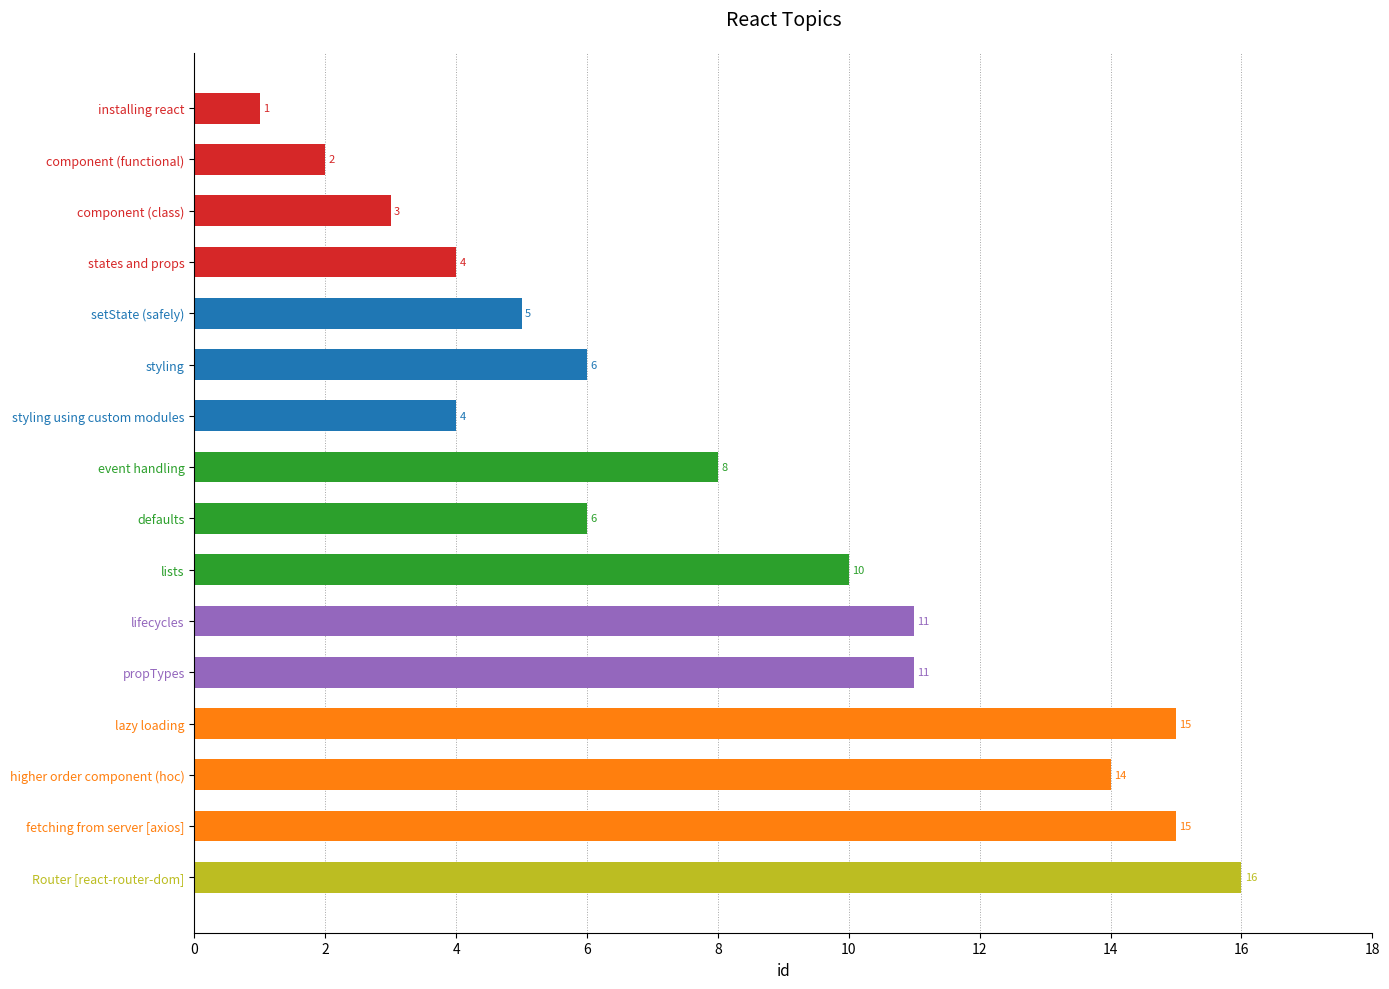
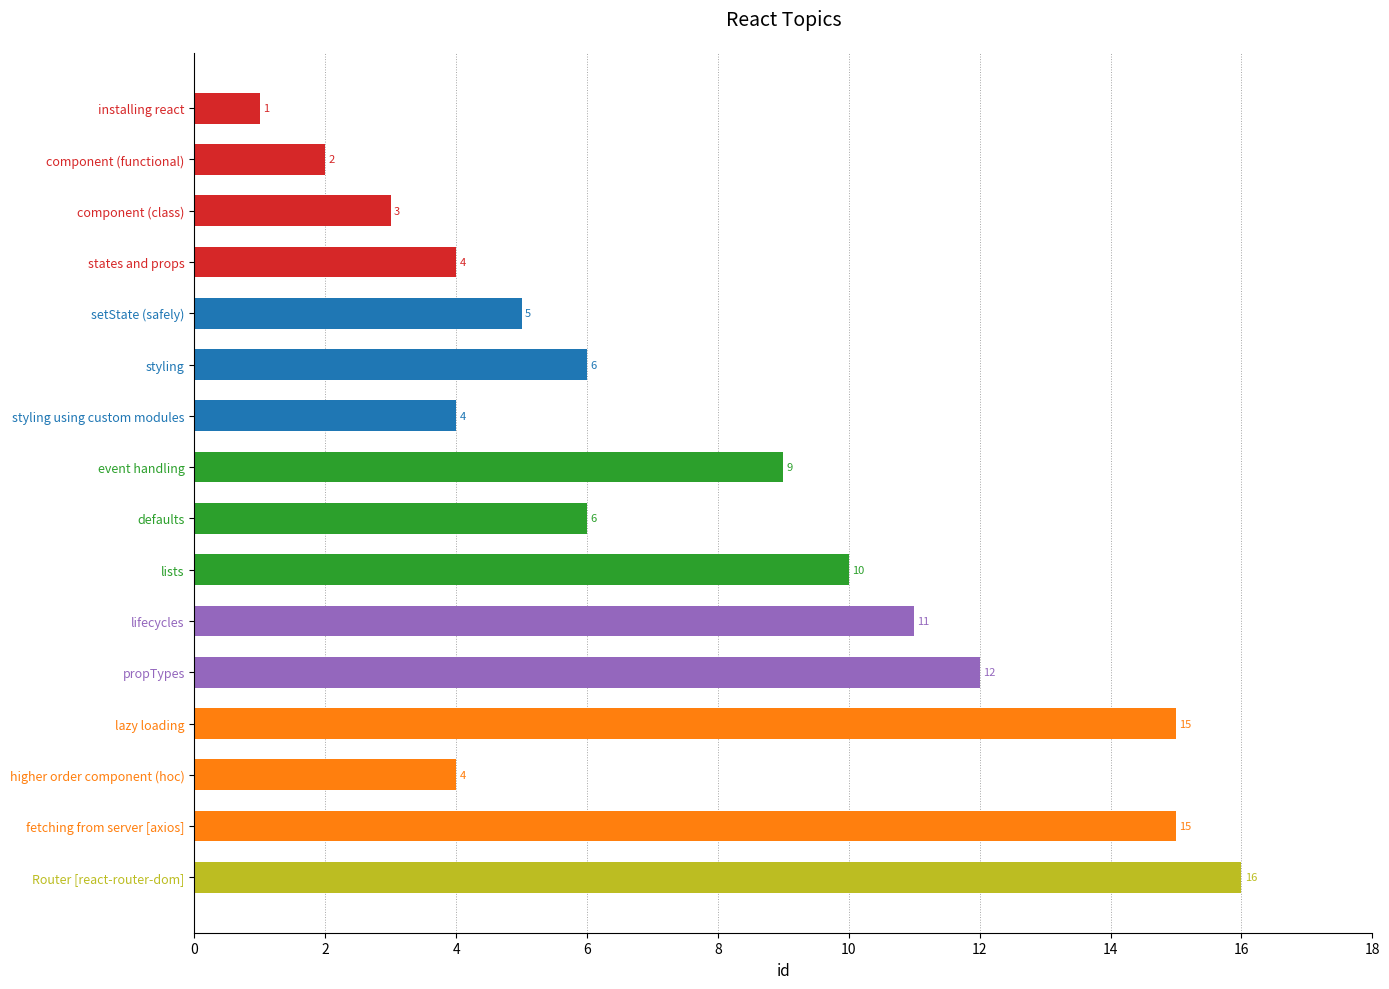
event handling: 8 -> 9
propTypes: 11 -> 12
higher order component (hoc): 14 -> 4
